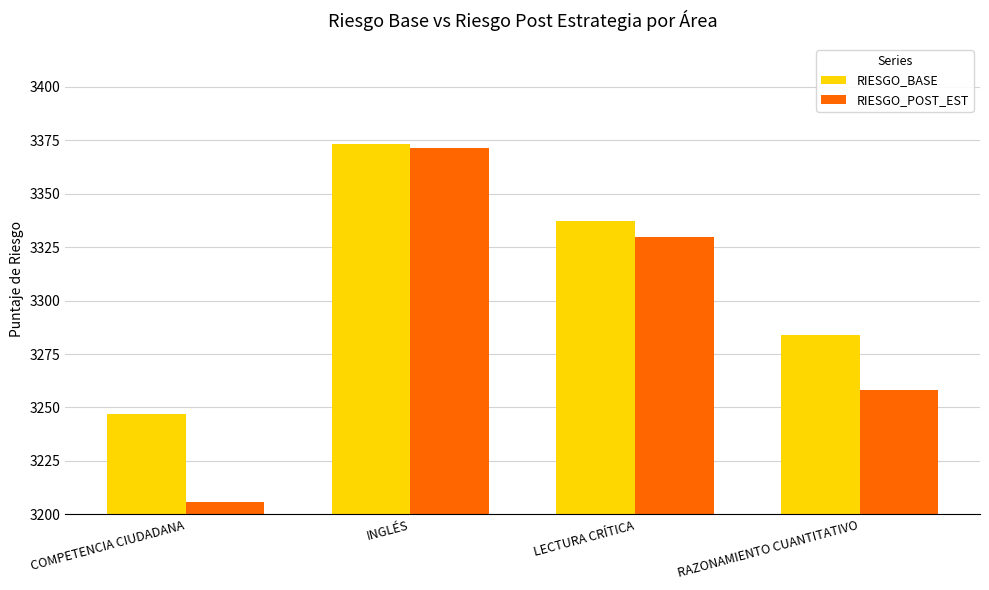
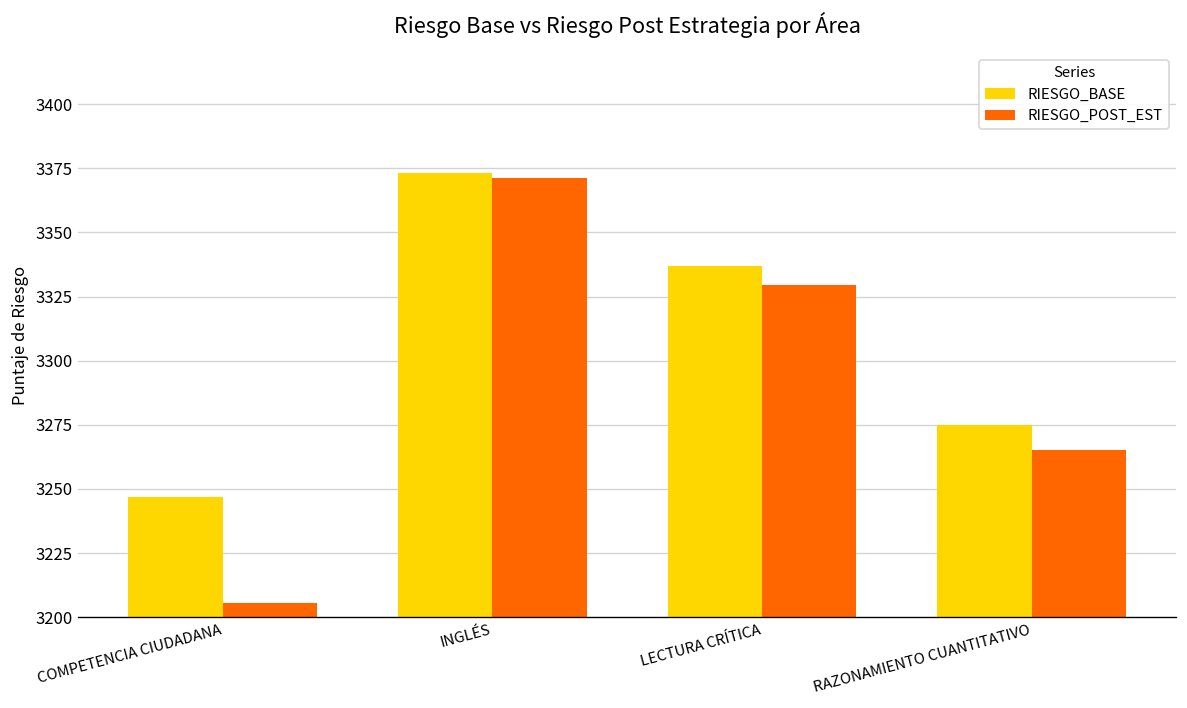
RIESGO_BASE, RAZONAMIENTO CUANTITATIVO: 3284 -> 3275
RIESGO_POST_EST, RAZONAMIENTO CUANTITATIVO: 3258 -> 3265
